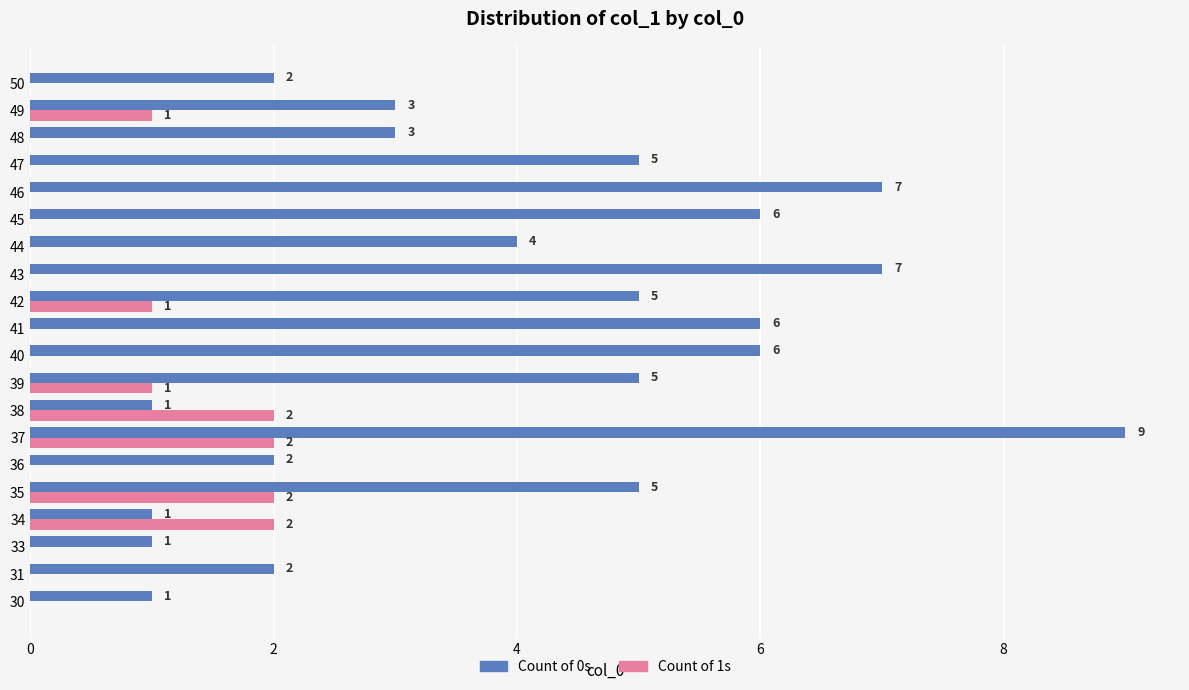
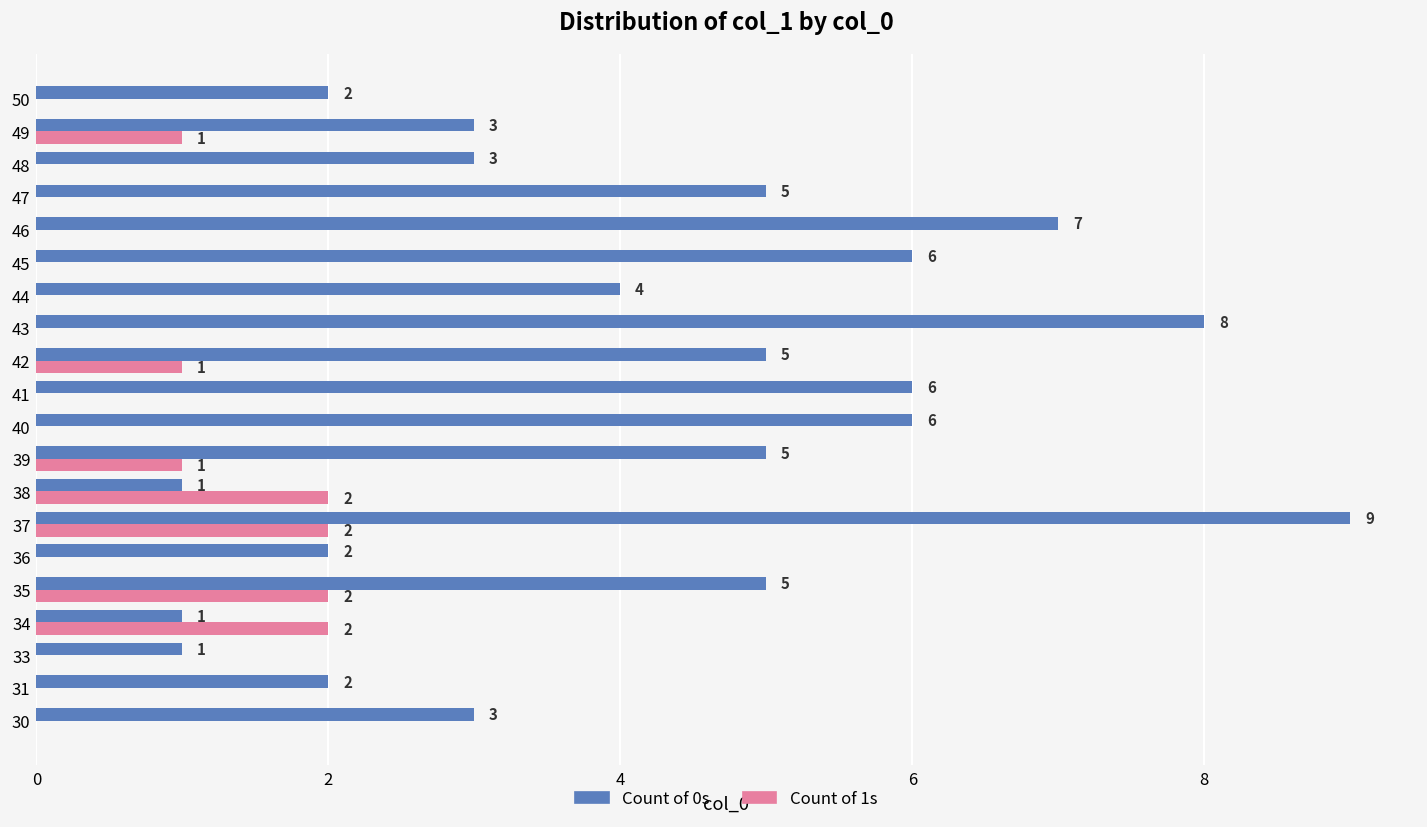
Count of 0s, 43: 7 -> 8
Count of 0s, 30: 1 -> 3
